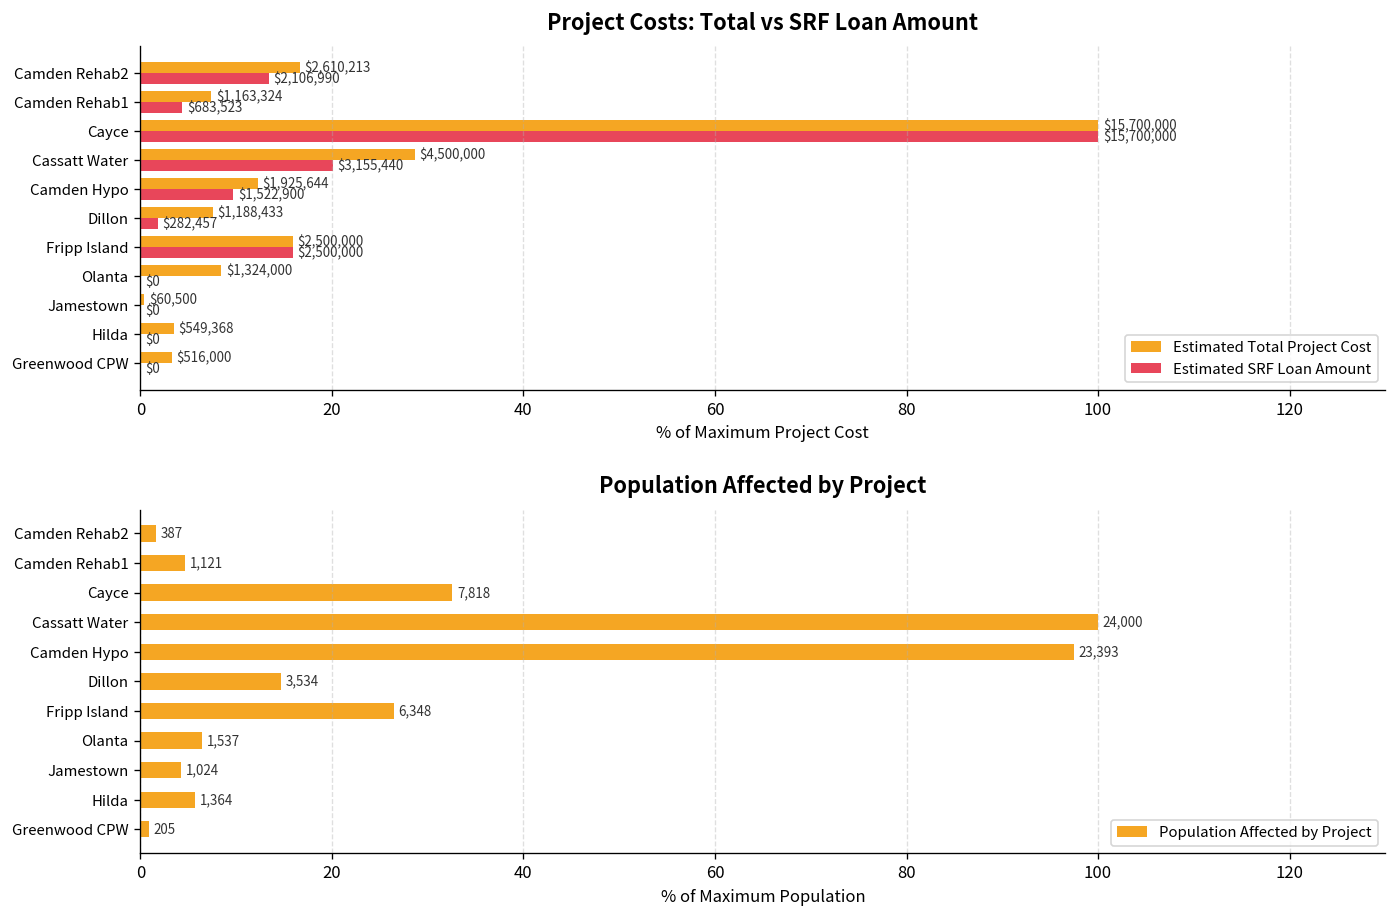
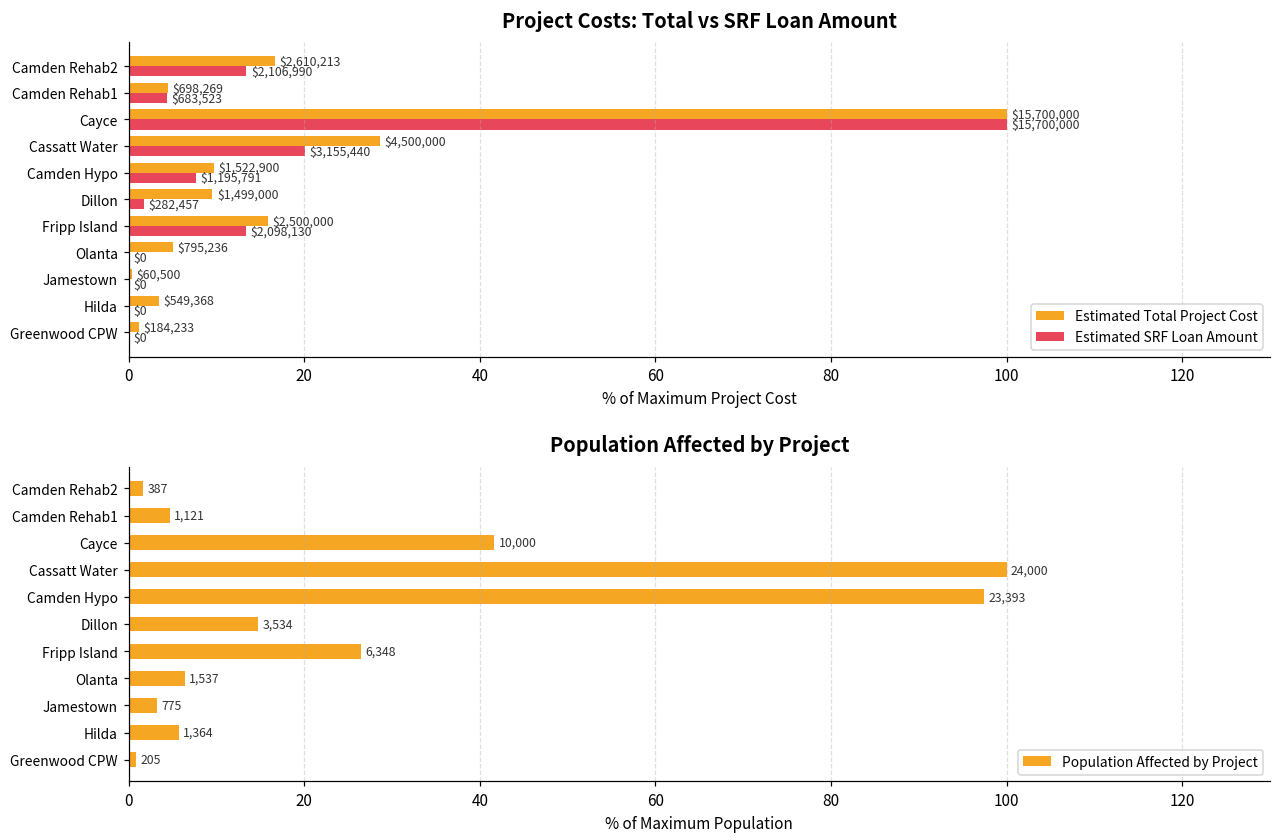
Project Costs: Total vs SRF Loan Amount, Estimated Total Project Cost, Camden Rehab1: $1,163,324 -> $698,269
Project Costs: Total vs SRF Loan Amount, Estimated Total Project Cost, Camden Hypo: $1,925,644 -> $1,522,900
Project Costs: Total vs SRF Loan Amount, Estimated SRF Loan Amount, Camden Hypo: $1,522,900 -> $1,195,791
Project Costs: Total vs SRF Loan Amount, Estimated Total Project Cost, Dillon: $1,188,433 -> $1,499,000
Project Costs: Total vs SRF Loan Amount, Estimated SRF Loan Amount, Fripp Island: $2,500,000 -> $2,098,130
Project Costs: Total vs SRF Loan Amount, Estimated Total Project Cost, Olanta: $1,324,000 -> $795,236
Project Costs: Total vs SRF Loan Amount, Estimated Total Project Cost, Greenwood CPW: $516,000 -> $184,233
Population Affected by Project, Cayce: 7,818 -> 10,000
Population Affected by Project, Jamestown: 1,024 -> 775
